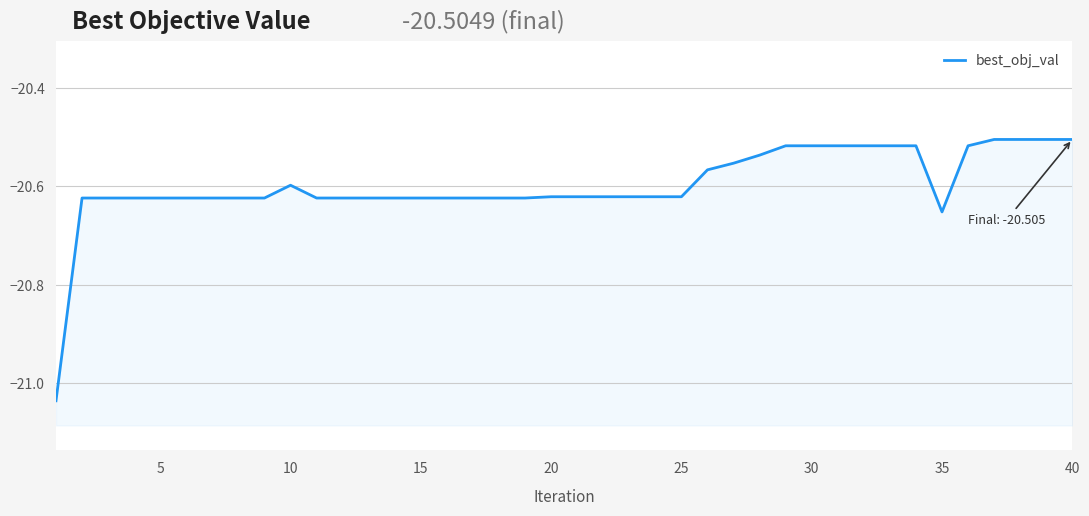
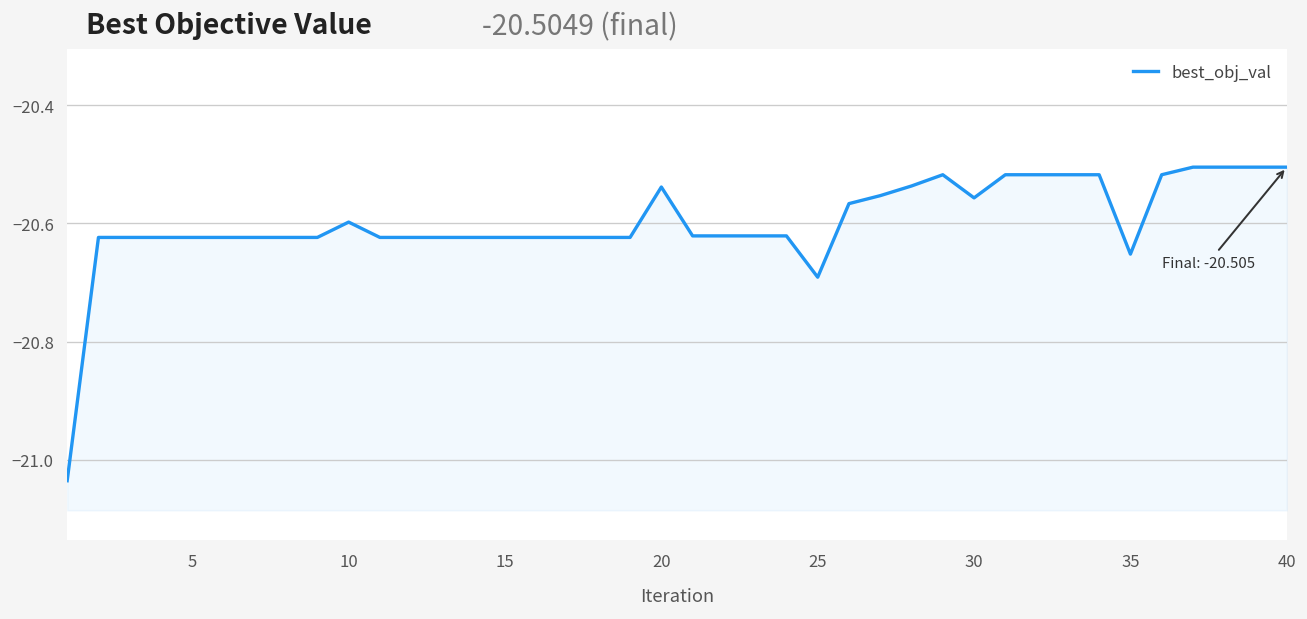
20: -20.62 -> -20.54
25: -20.62 -> -20.69
30: -20.52 -> -20.56
